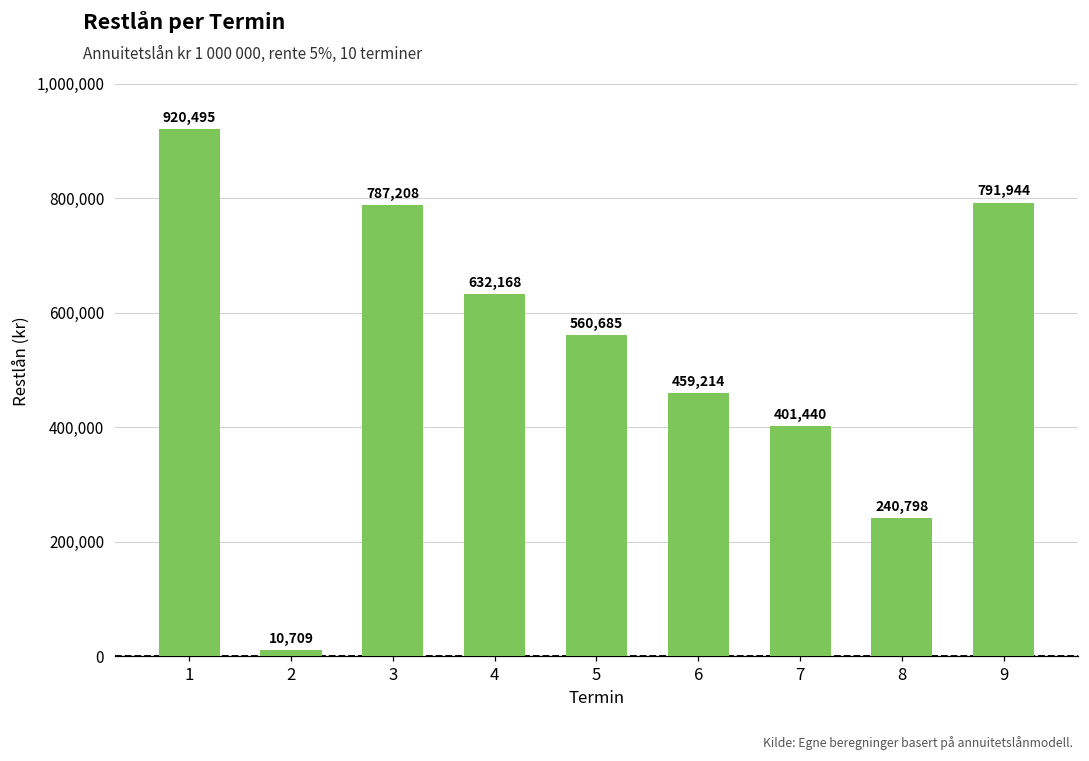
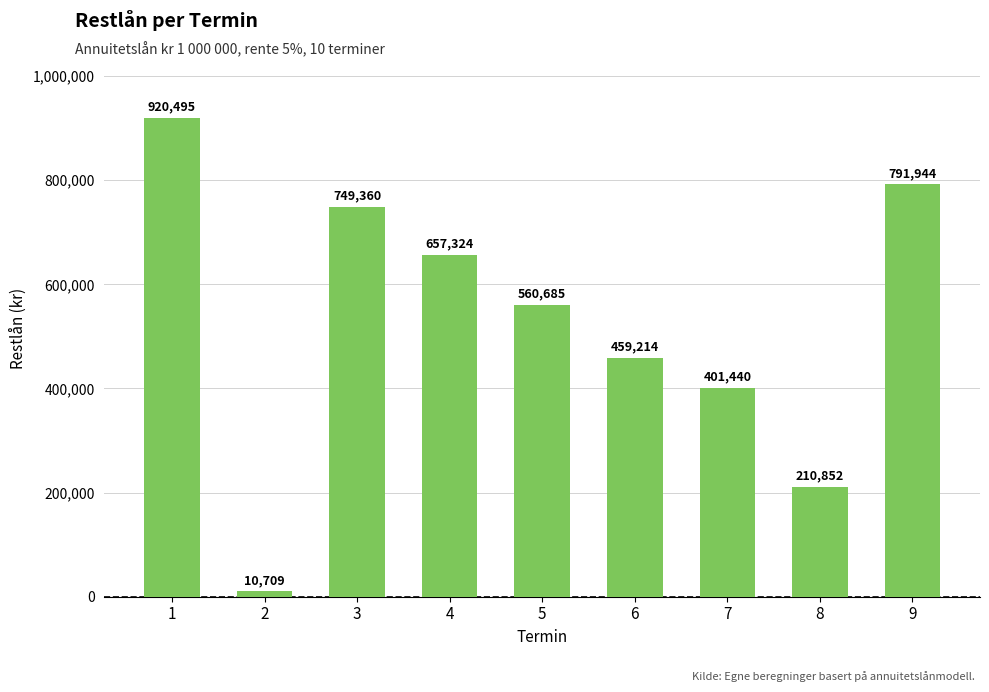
3: 787,208 -> 749,360
4: 632,168 -> 657,324
8: 240,798 -> 210,852
